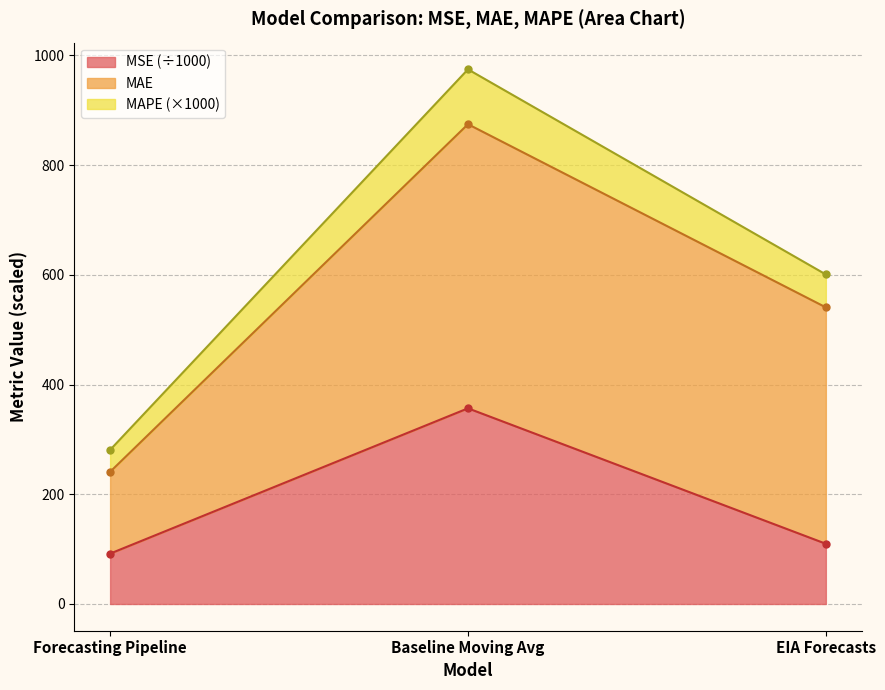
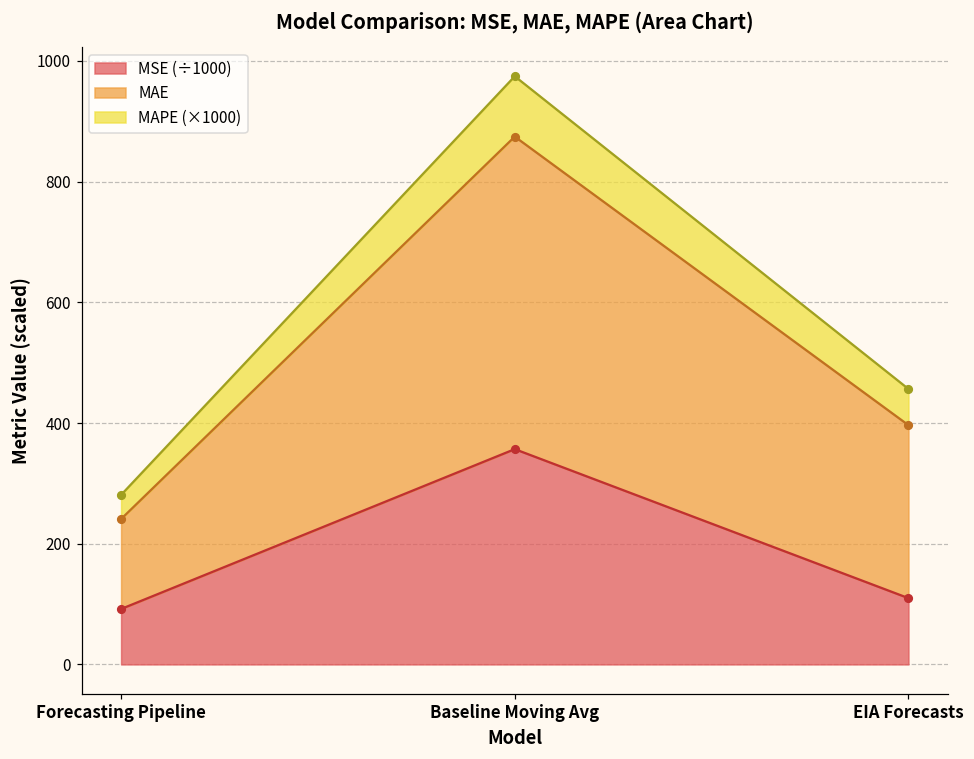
MAE, EIA Forecasts: 430 -> 290
